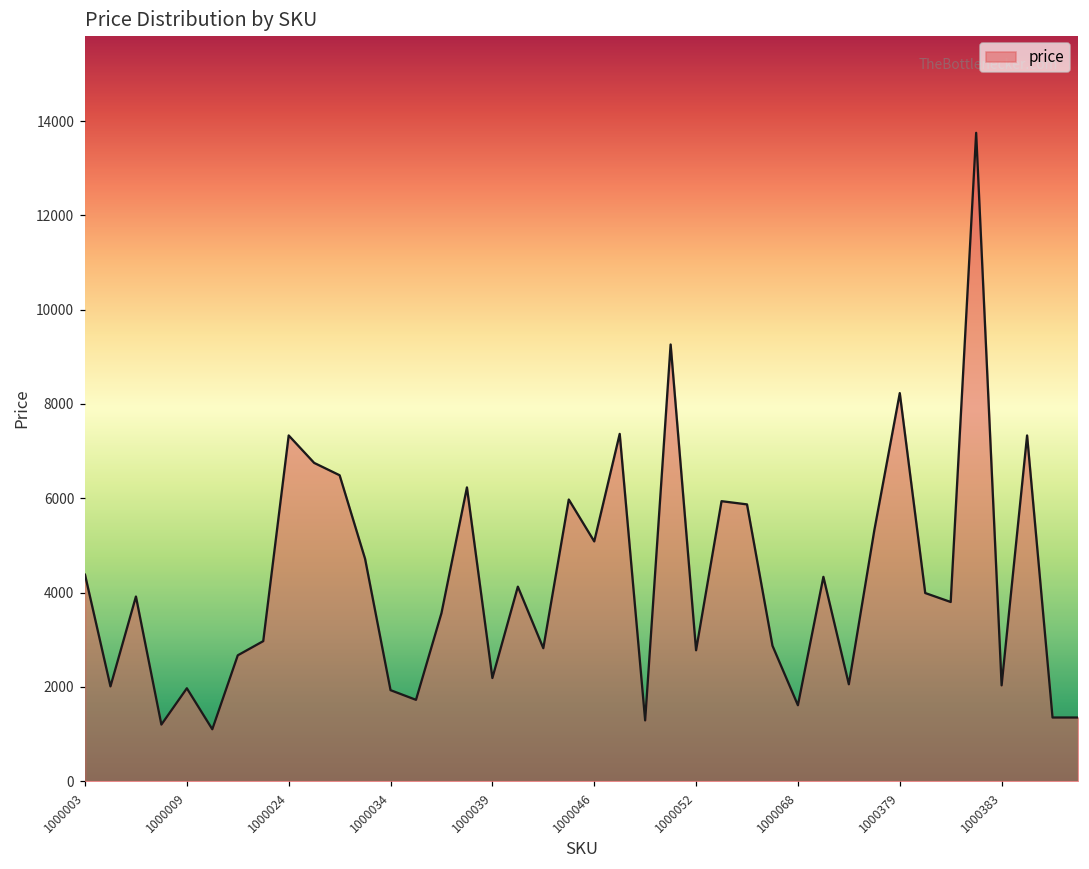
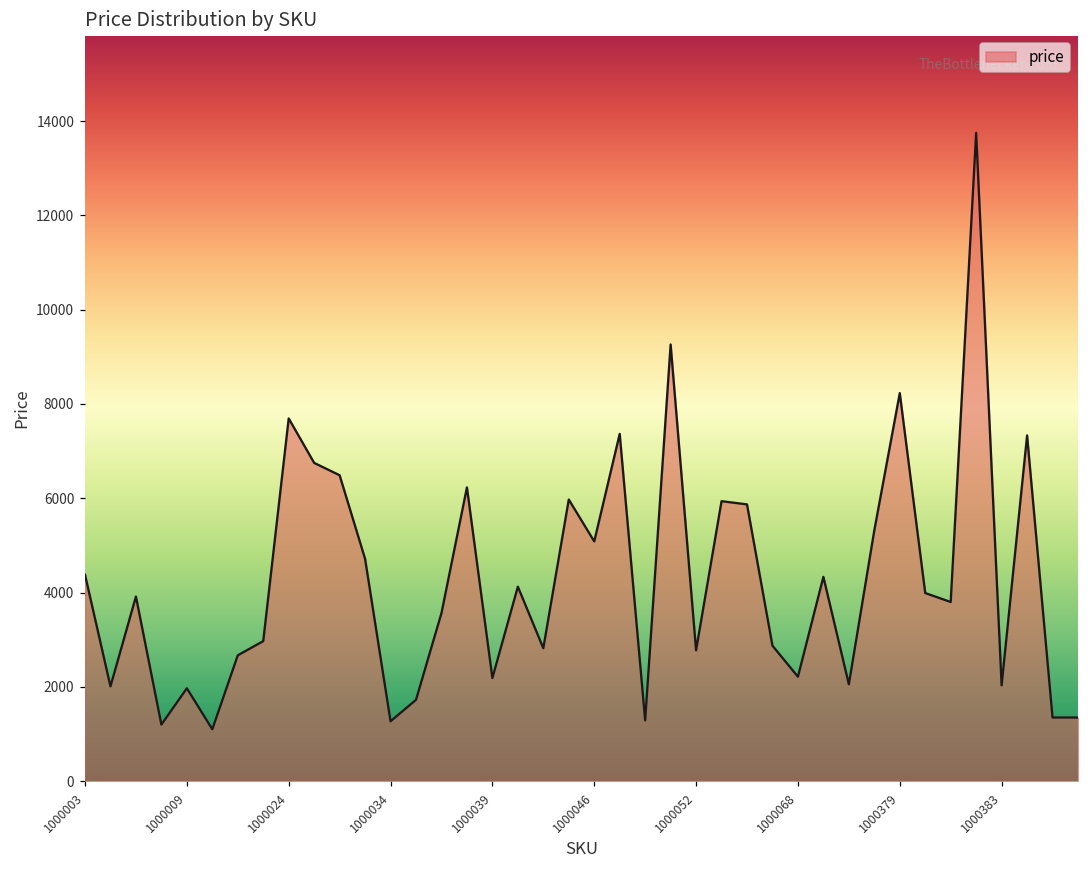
1000024: 7300 -> 7700
1000034: 1900 -> 1300
1000068: 1600 -> 2200
